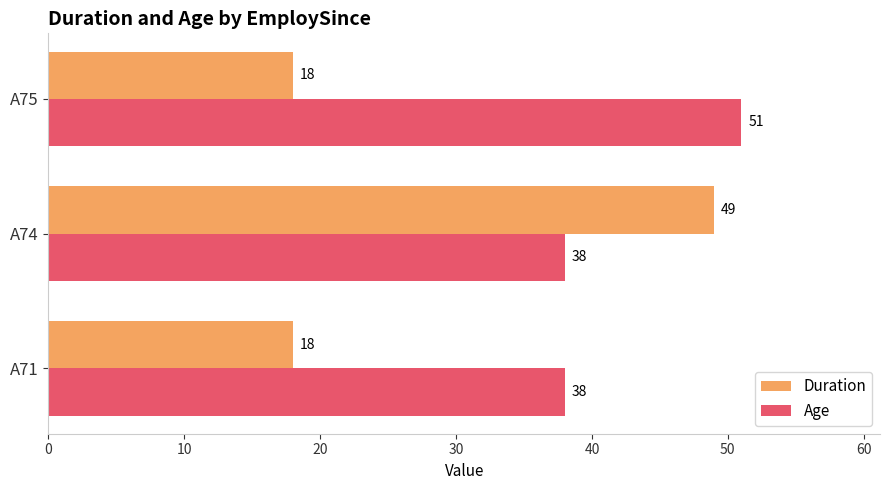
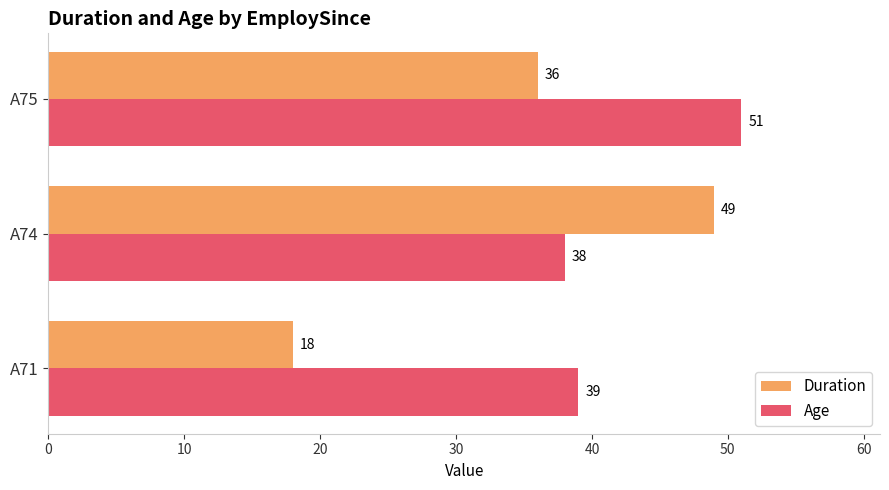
Duration, A75: 18 -> 36
Age, A71: 38 -> 39
